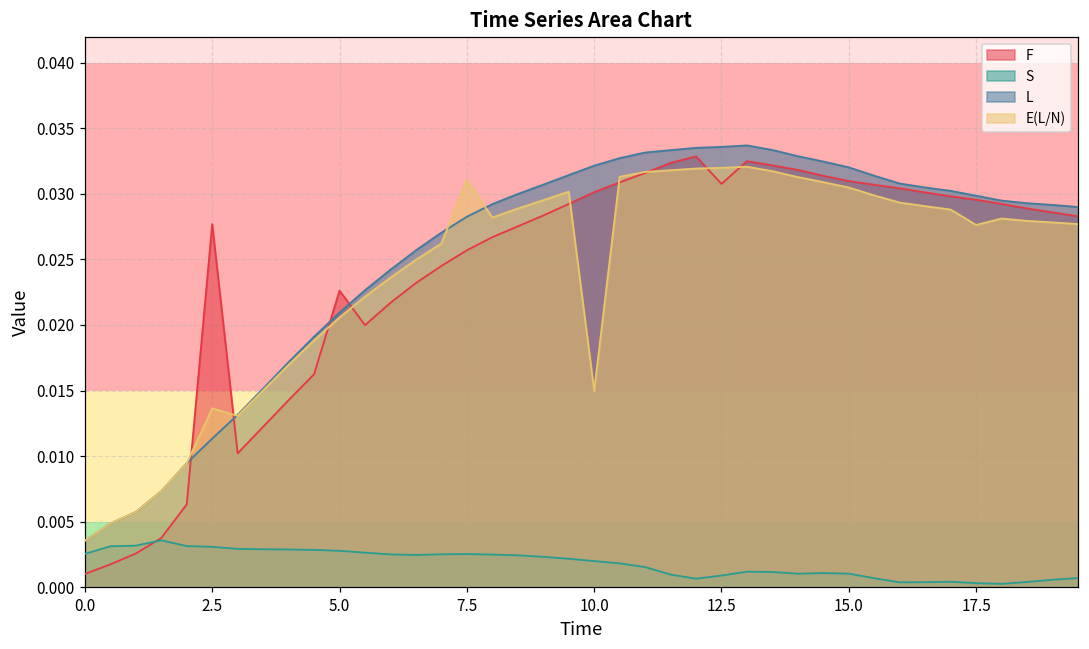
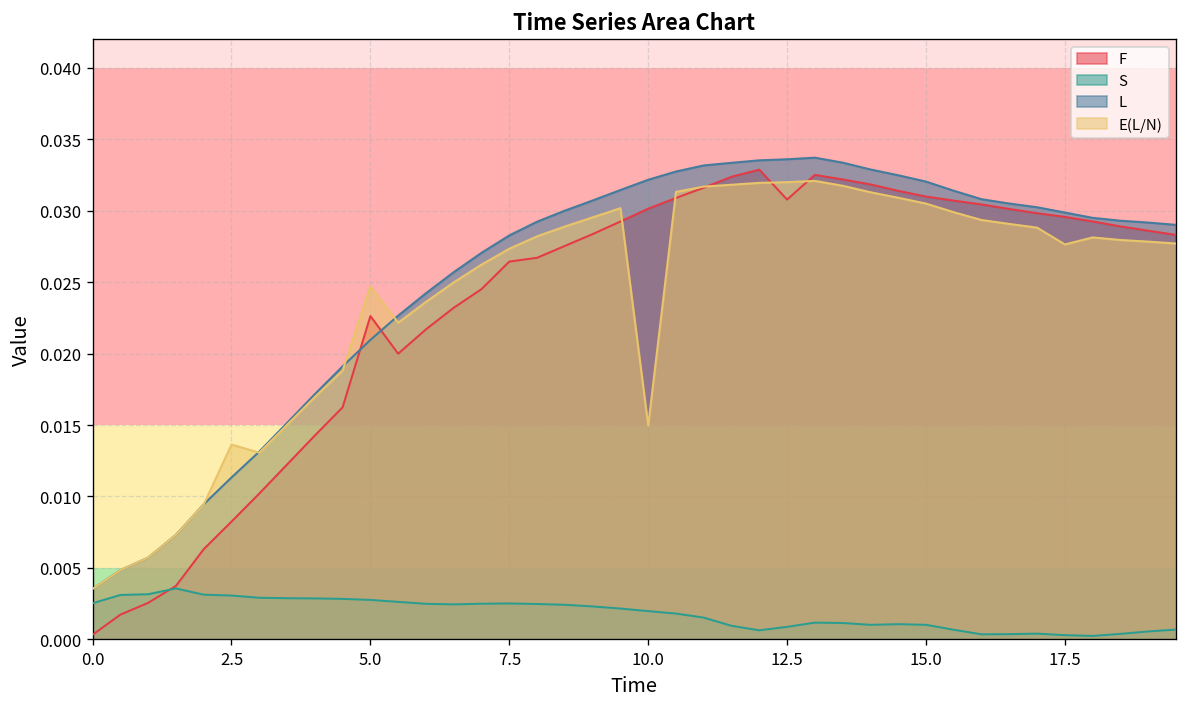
F, 0.0: 0.0010 -> 0.0003
F, 2.5: 0.0277 -> 0.0082
E(L/N), 5.0: 0.0206 -> 0.0247
F, 7.5: 0.0257 -> 0.0264
E(L/N), 7.5: 0.0311 -> 0.0273
